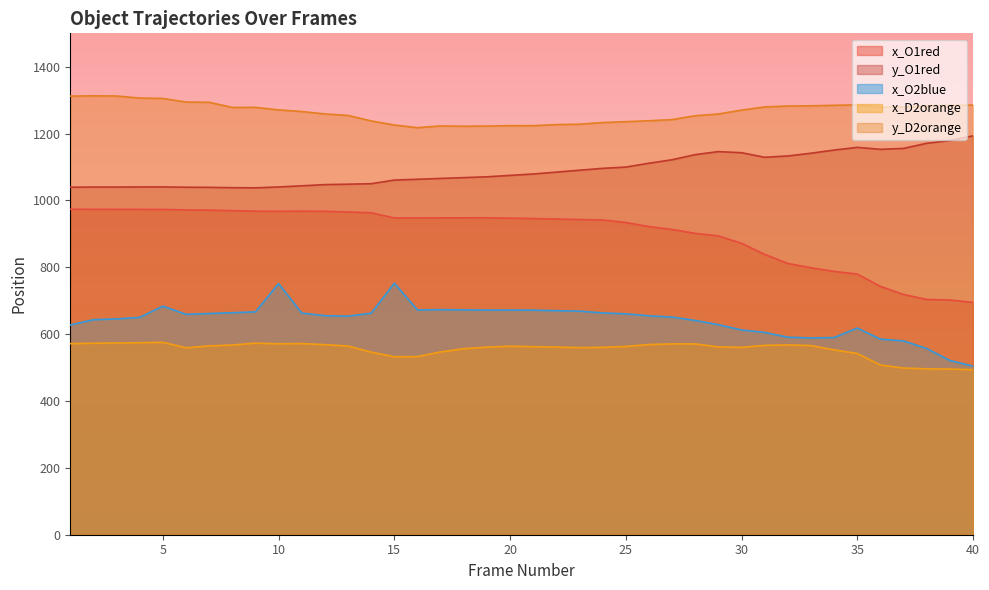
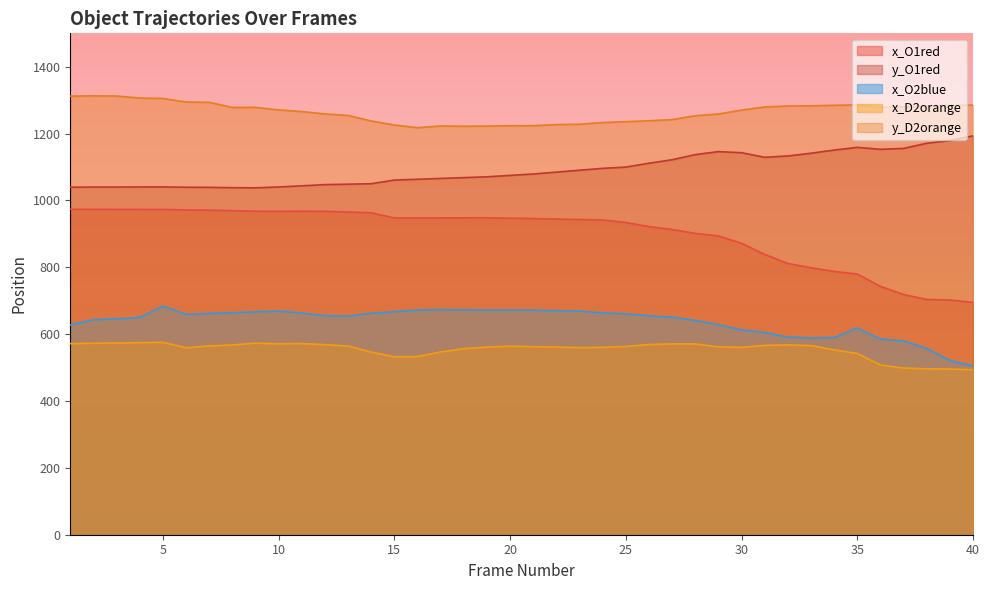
x_O2blue, 10: 750 -> 670
x_O2blue, 15: 750 -> 670
